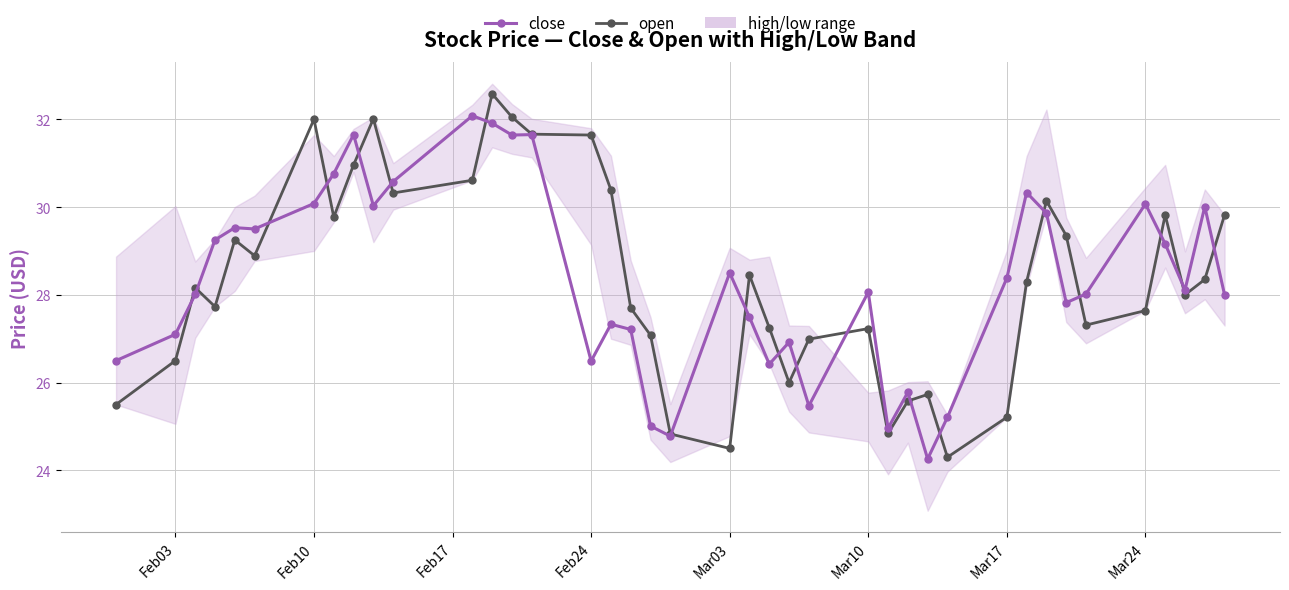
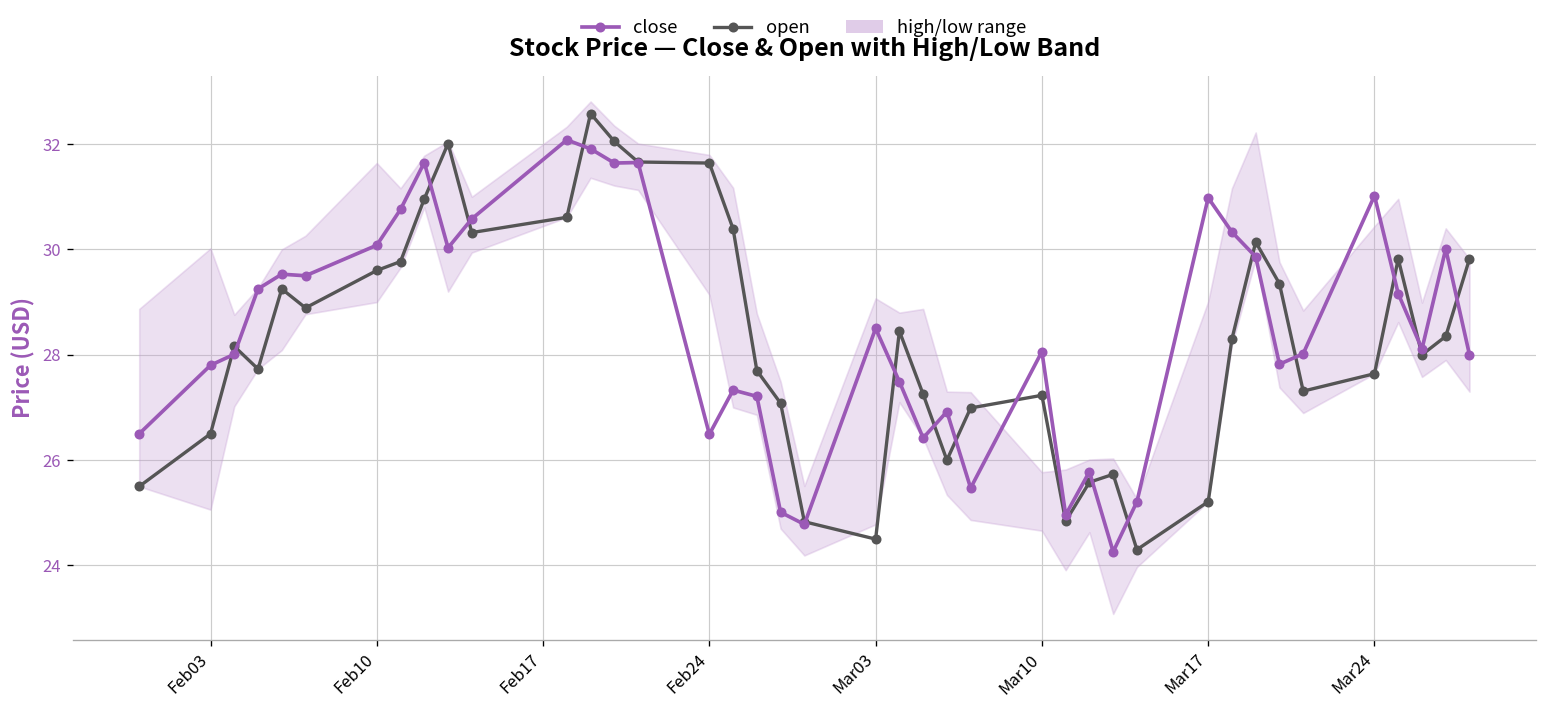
close, Feb03: 27.1 -> 27.8
open, Feb10: 32.0 -> 29.6
close, Mar17: 28.4 -> 31.0
close, Mar24: 30.1 -> 31.0
